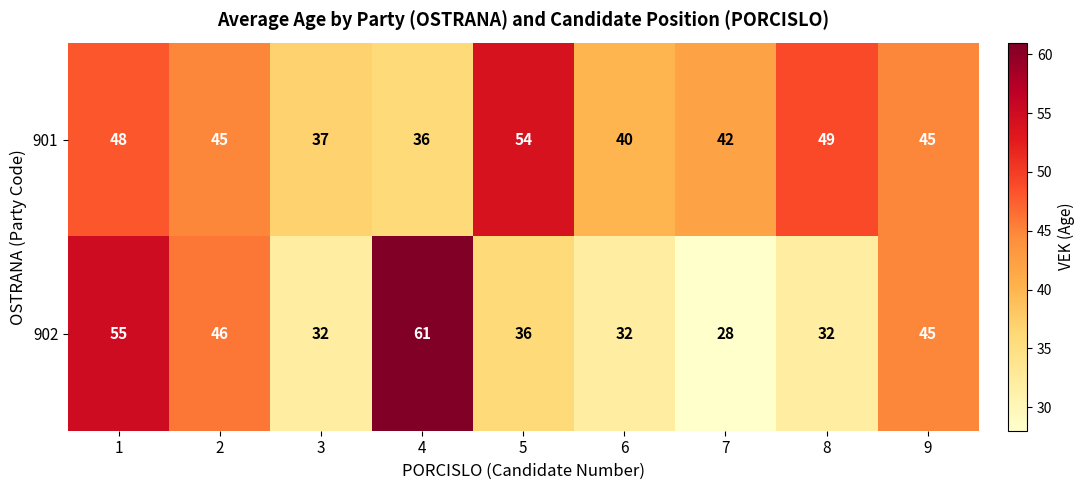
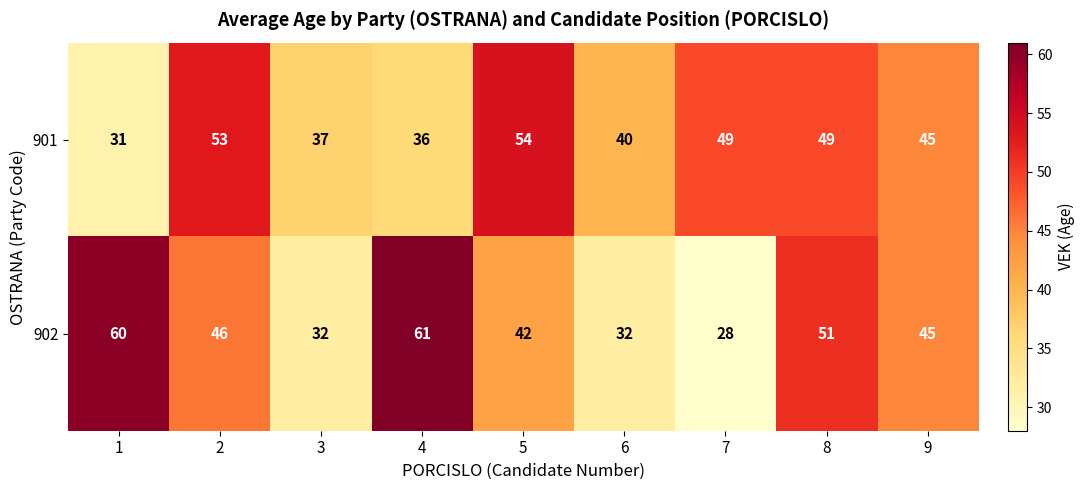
901, 1: 48 -> 31
901, 2: 45 -> 53
901, 7: 42 -> 49
902, 1: 55 -> 60
902, 5: 36 -> 42
902, 8: 32 -> 51
